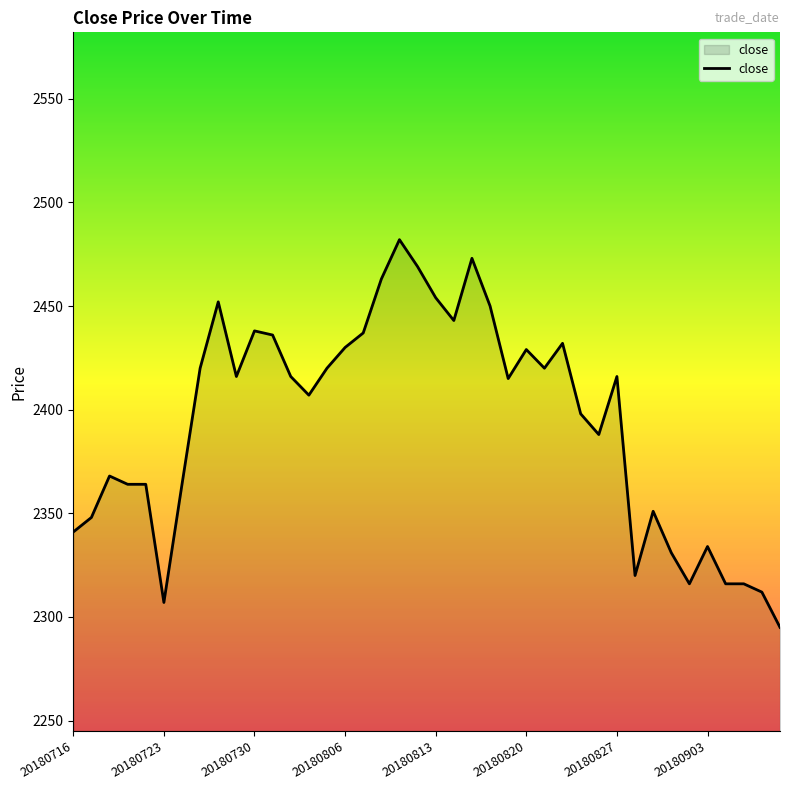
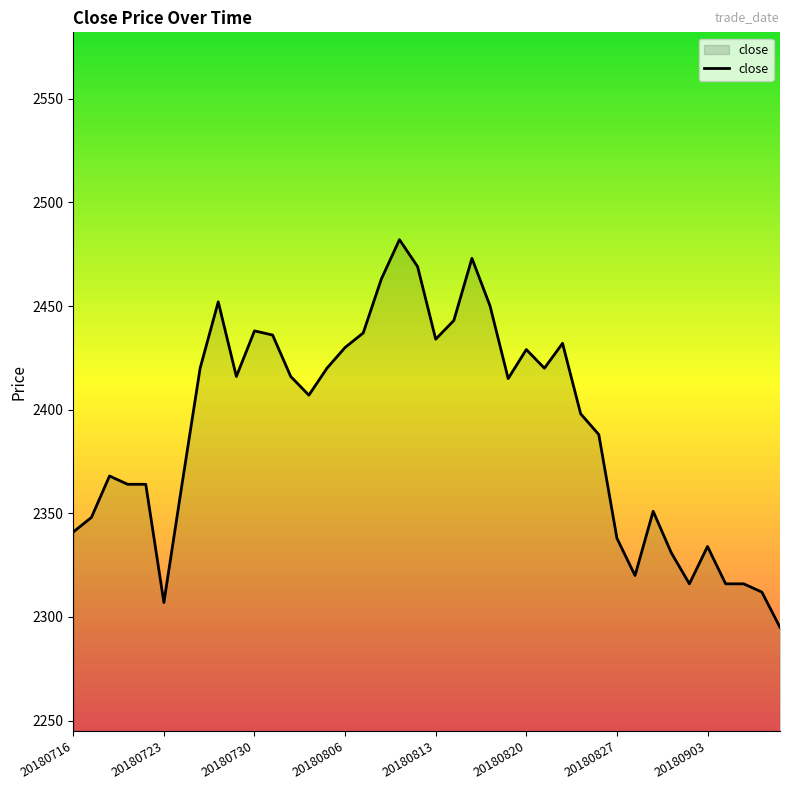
20180813: 2454 -> 2434
20180827: 2416 -> 2338
